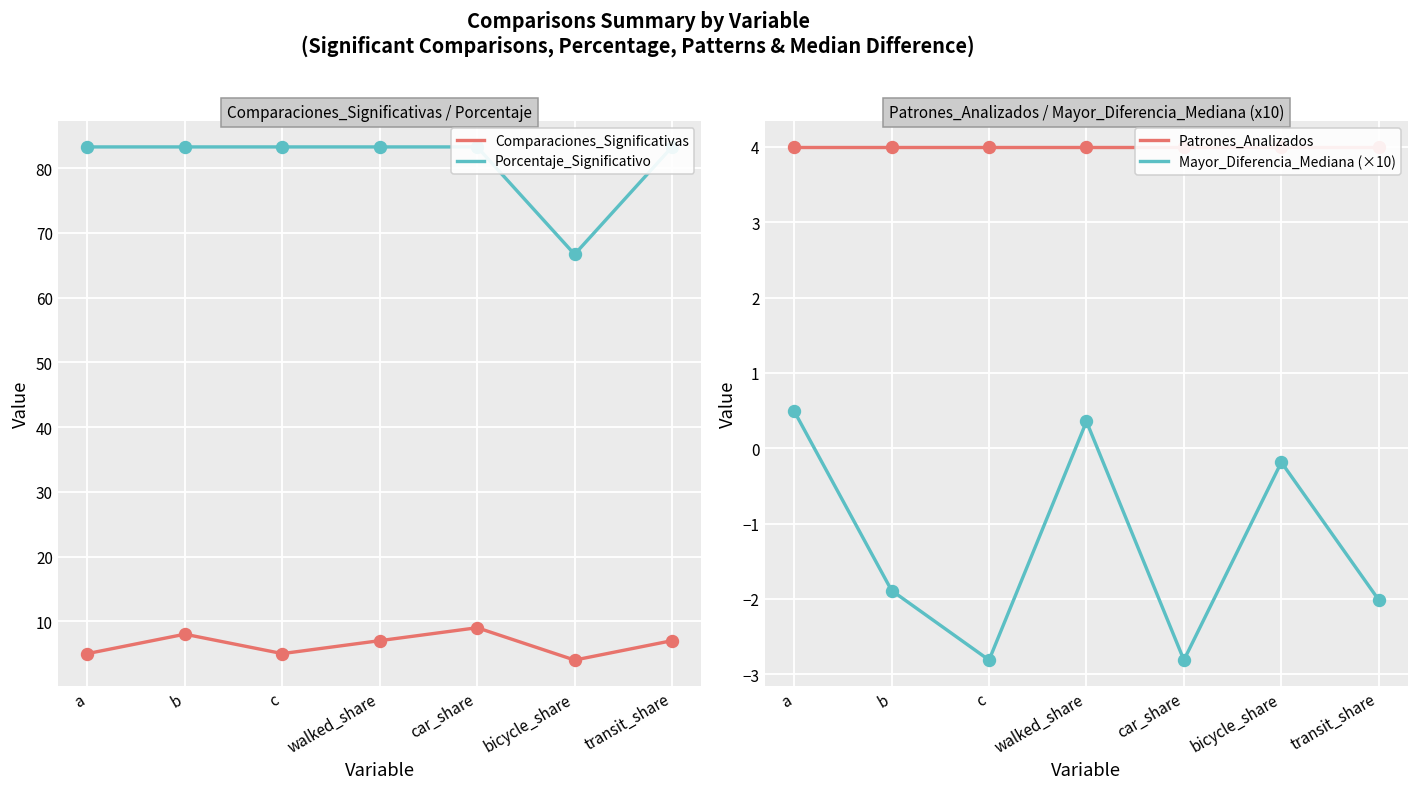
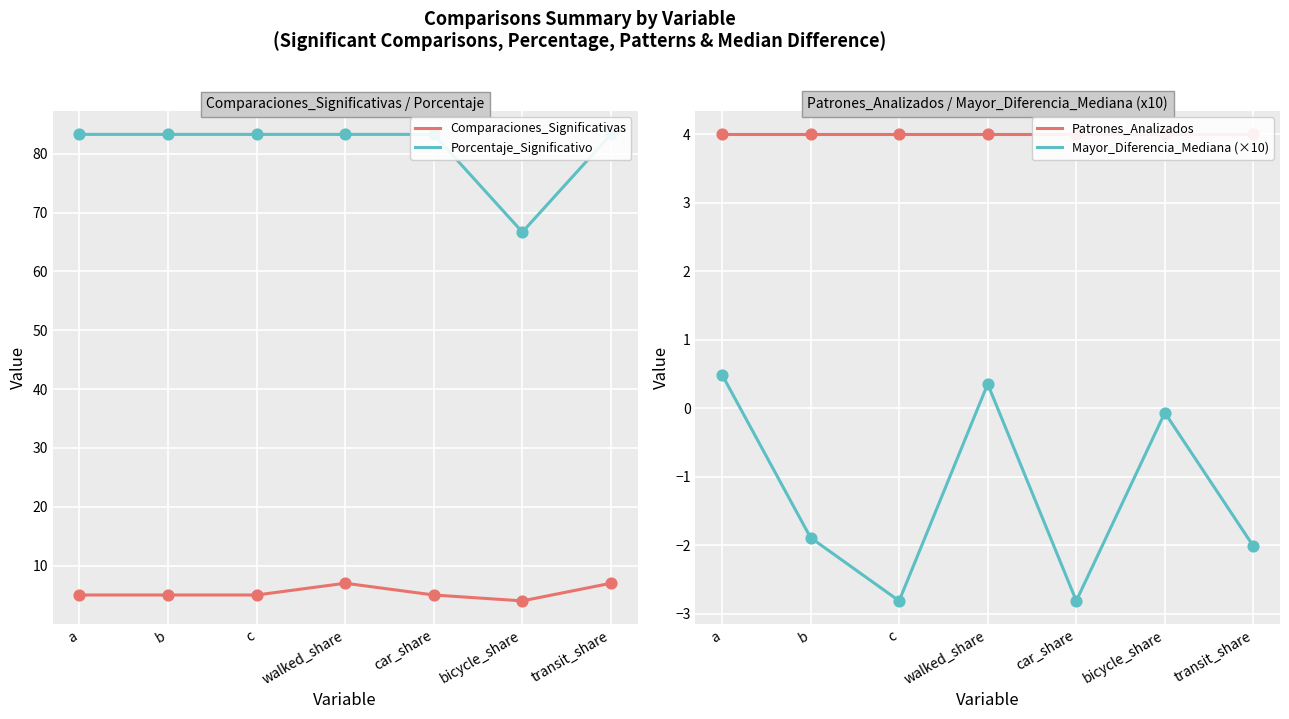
Comparaciones_Significativas / Porcentaje, Comparaciones_Significativas, b: 8 -> 5
Comparaciones_Significativas / Porcentaje, Comparaciones_Significativas, car_share: 9 -> 5
Patrones_Analizados / Mayor_Diferencia_Mediana (x10), Mayor_Diferencia_Mediana (×10), bicycle_share: -0.2 -> -0.1
